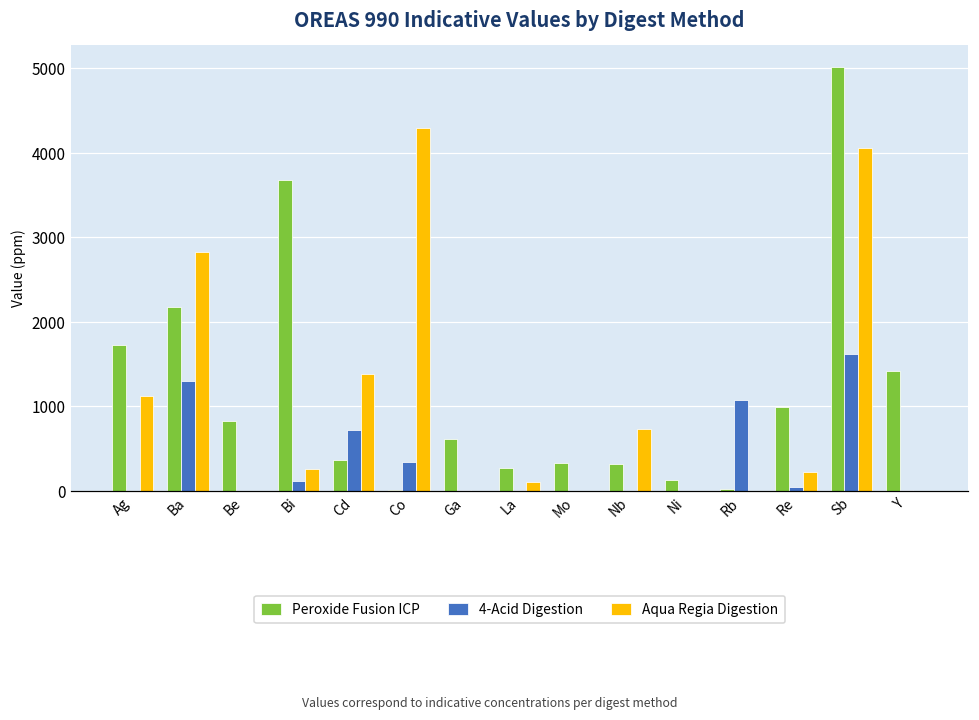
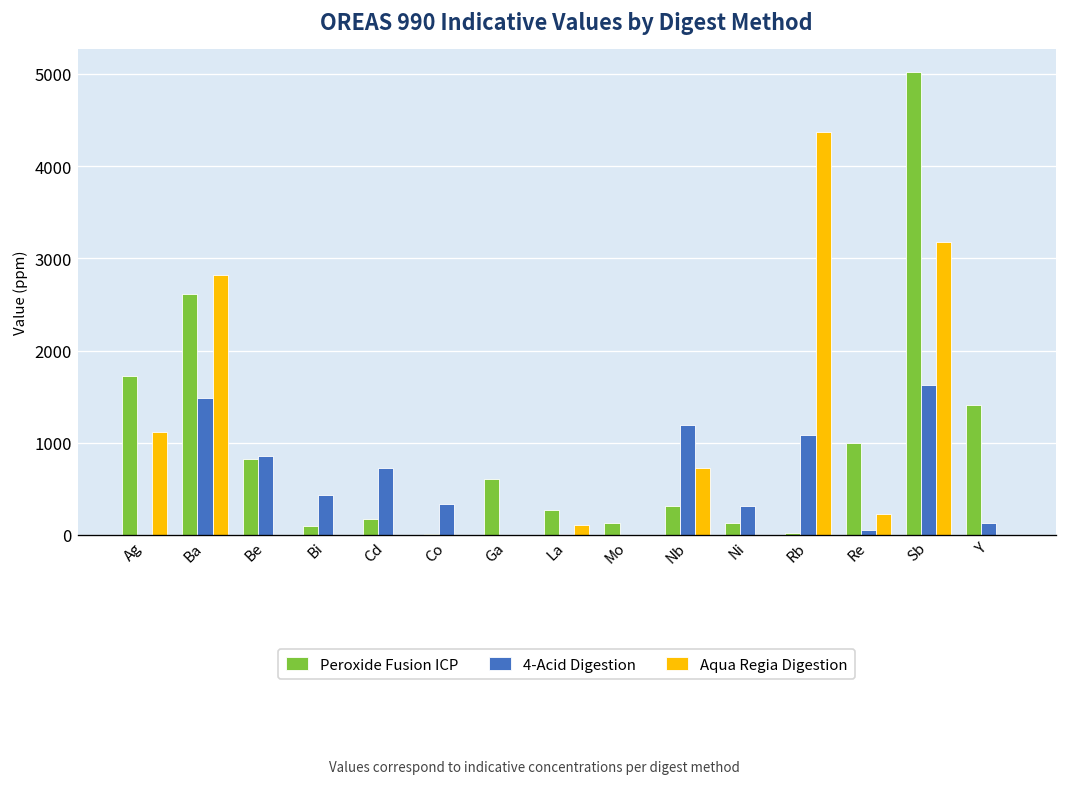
Peroxide Fusion ICP, Ba: 2200 -> 2600
4-Acid Digestion, Ba: 1300 -> 1500
4-Acid Digestion, Be: 0 -> 900
Peroxide Fusion ICP, Bi: 3700 -> 100
4-Acid Digestion, Bi: 100 -> 400
Aqua Regia Digestion, Bi: 300 -> 0
Peroxide Fusion ICP, Cd: 400 -> 200
Aqua Regia Digestion, Cd: 1400 -> 0
Aqua Regia Digestion, Co: 4300 -> 0
Peroxide Fusion ICP, Mo: 300 -> 100
4-Acid Digestion, Nb: 0 -> 1200
4-Acid Digestion, Ni: 0 -> 300
Aqua Regia Digestion, Rb: 0 -> 4400
Aqua Regia Digestion, Sb: 4100 -> 3200
4-Acid Digestion, Y: 0 -> 100
